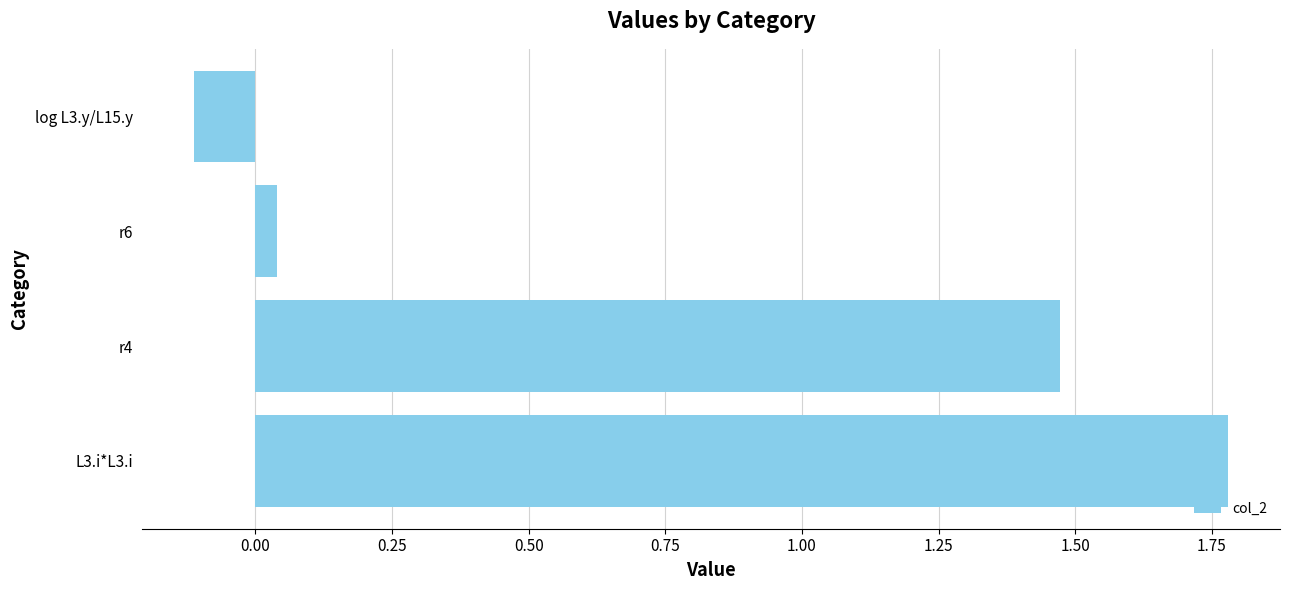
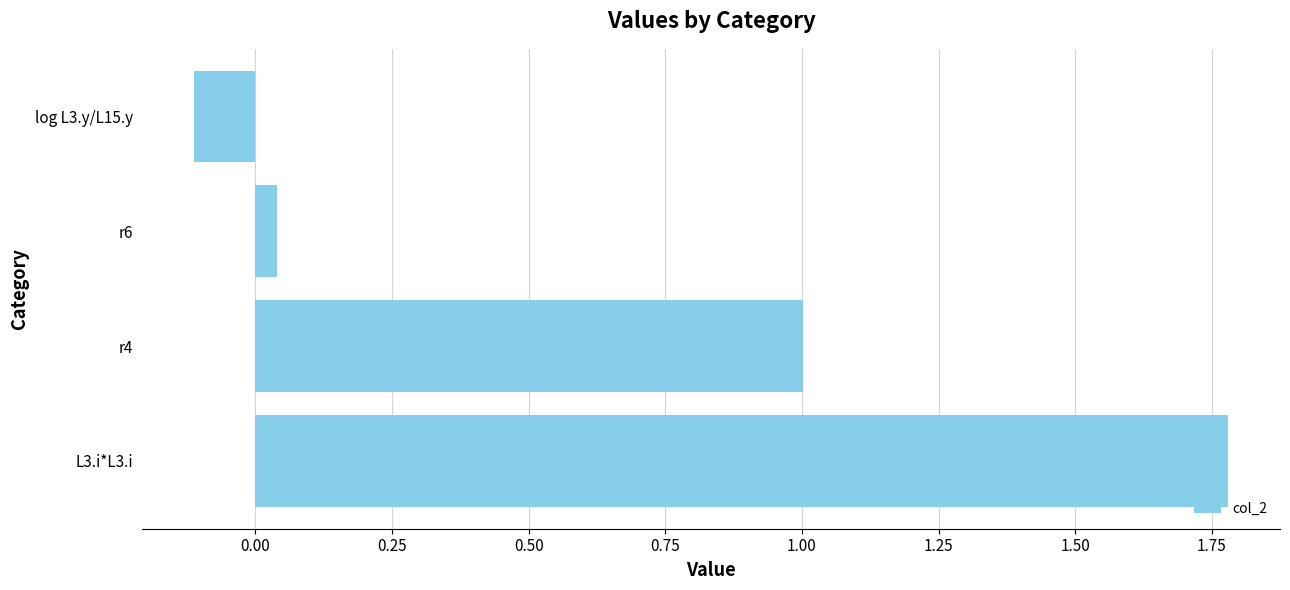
r4: 1.47 -> 1.00
